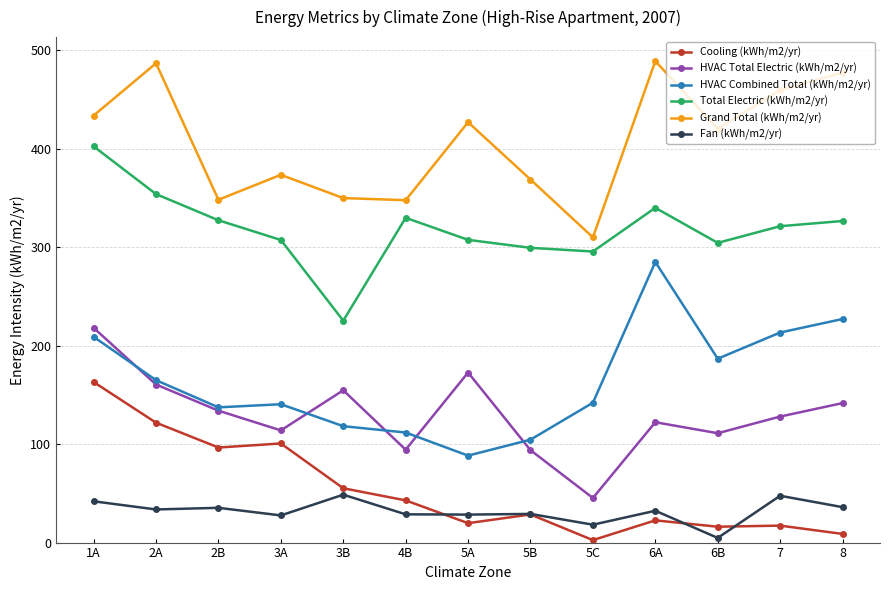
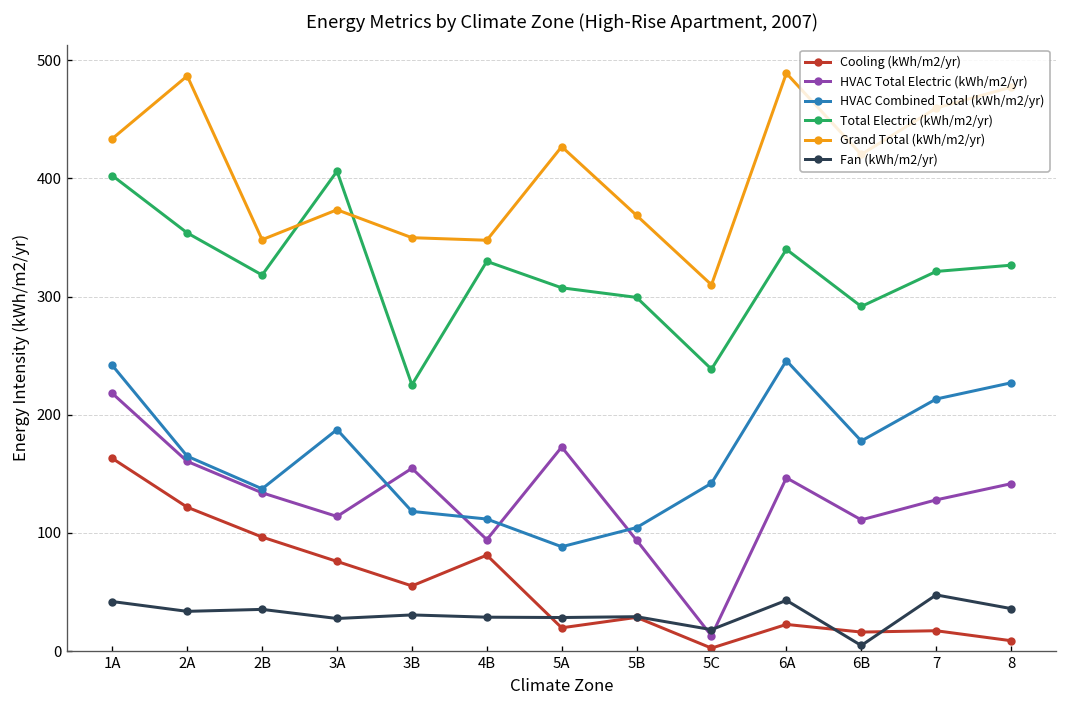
HVAC Combined Total (kWh/m2/yr), 1A: 210 -> 240
Total Electric (kWh/m2/yr), 2B: 330 -> 320
Cooling (kWh/m2/yr), 3A: 100 -> 80
HVAC Combined Total (kWh/m2/yr), 3A: 140 -> 190
Total Electric (kWh/m2/yr), 3A: 310 -> 410
Fan (kWh/m2/yr), 3B: 50 -> 30
Cooling (kWh/m2/yr), 4B: 40 -> 80
HVAC Total Electric (kWh/m2/yr), 5C: 50 -> 10
Total Electric (kWh/m2/yr), 5C: 300 -> 240
HVAC Total Electric (kWh/m2/yr), 6A: 120 -> 150
HVAC Combined Total (kWh/m2/yr), 6A: 280 -> 250
Fan (kWh/m2/yr), 6A: 30 -> 40
HVAC Combined Total (kWh/m2/yr), 6B: 190 -> 180
Total Electric (kWh/m2/yr), 6B: 300 -> 290
